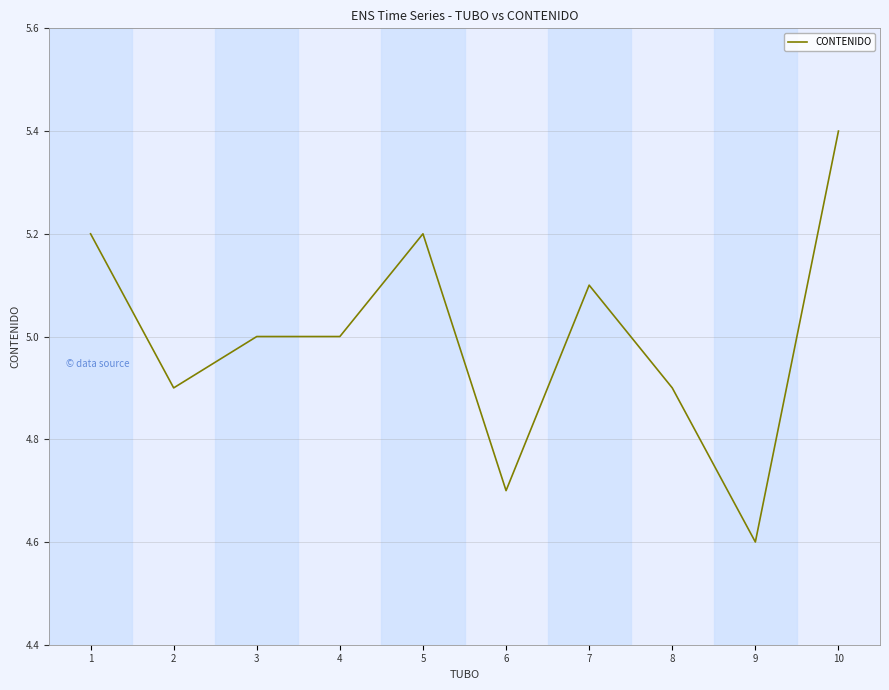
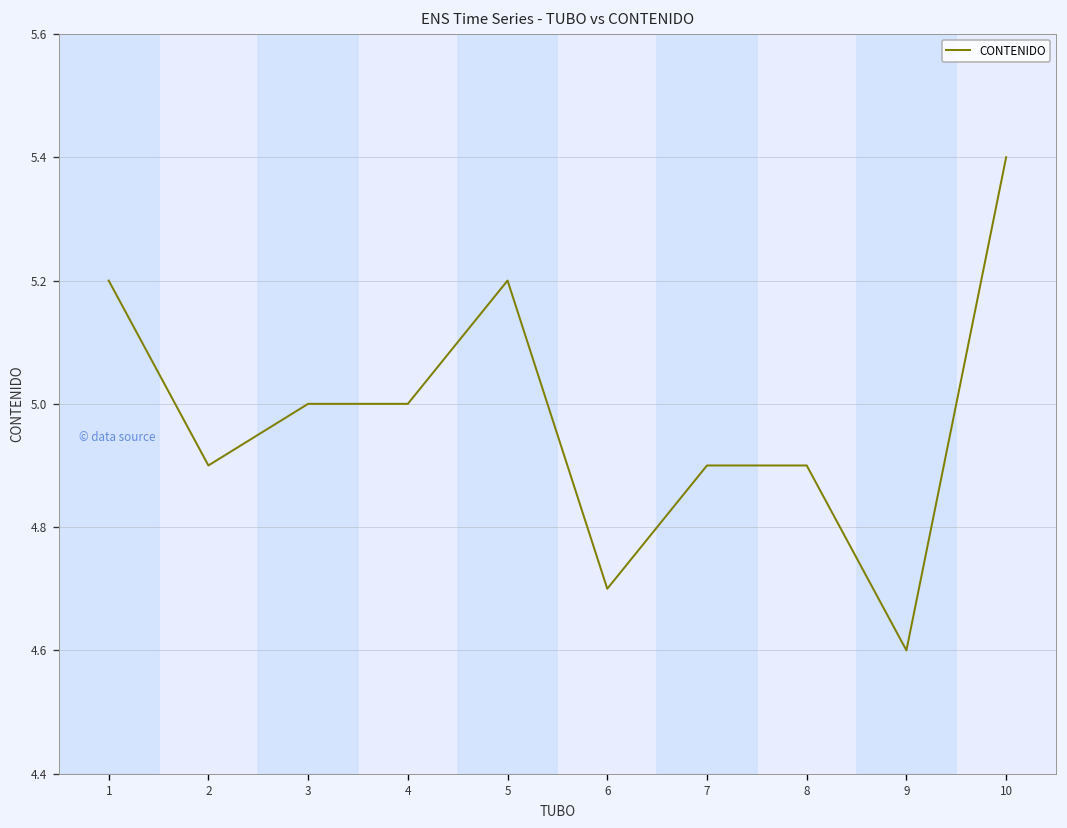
7: 5.1 -> 4.9
